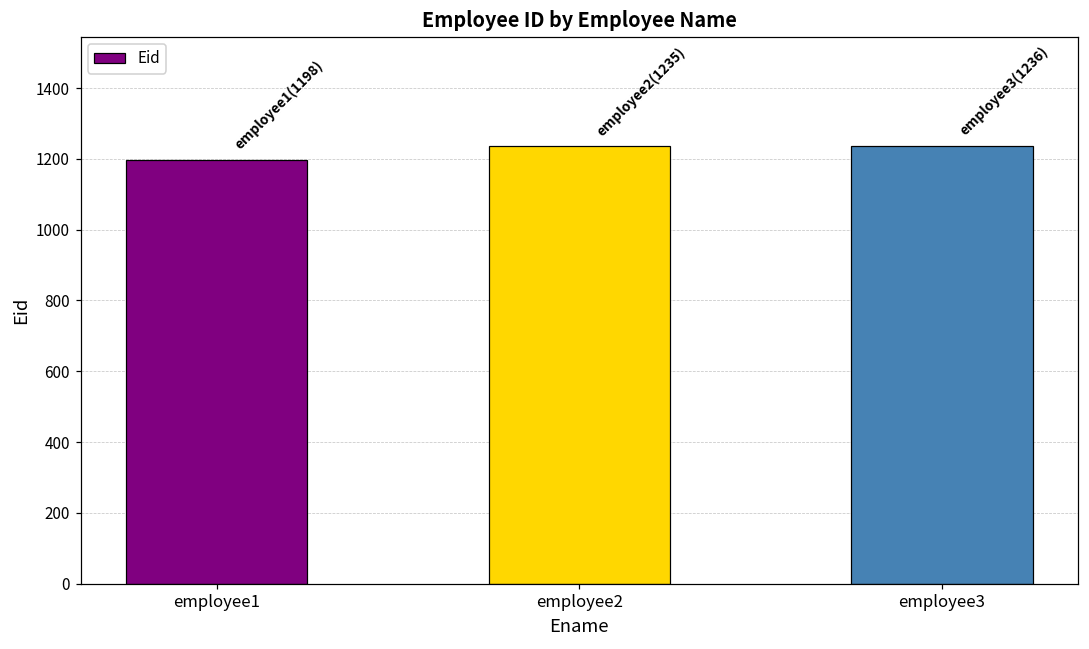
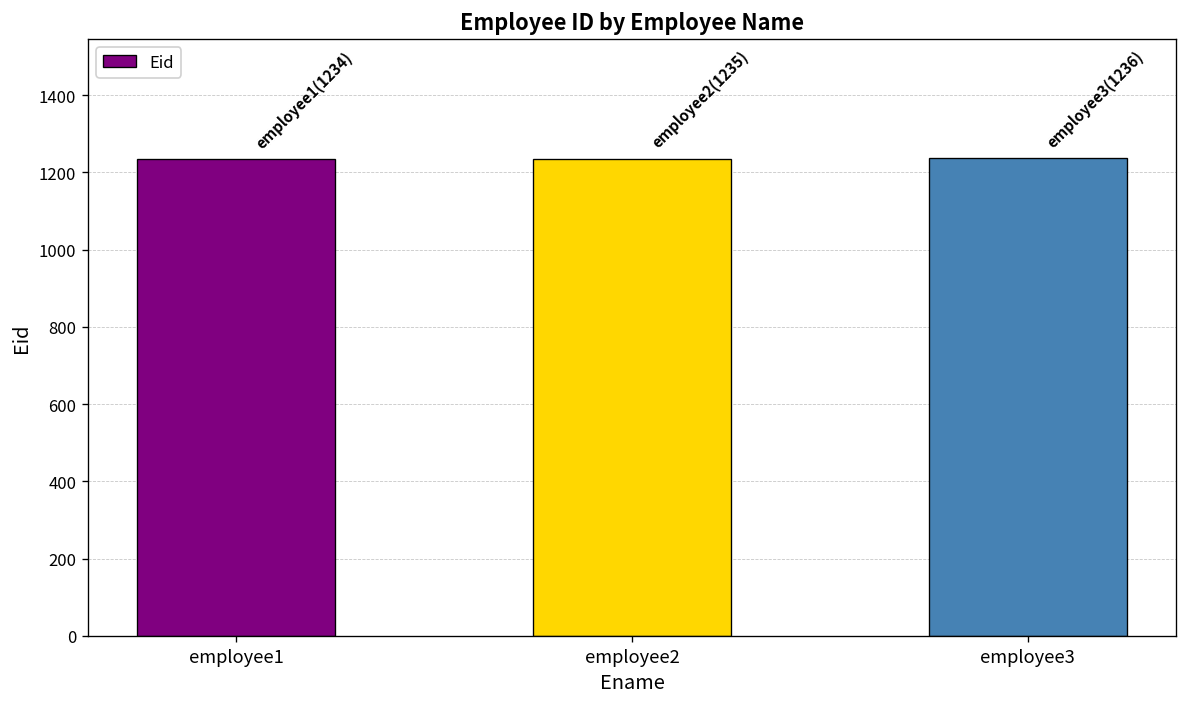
employee1: (1198) -> (1234)
